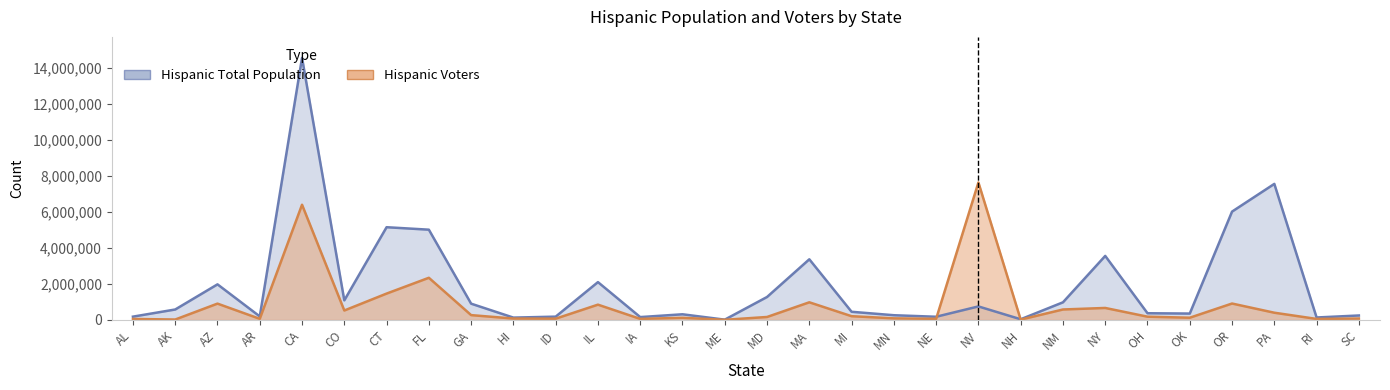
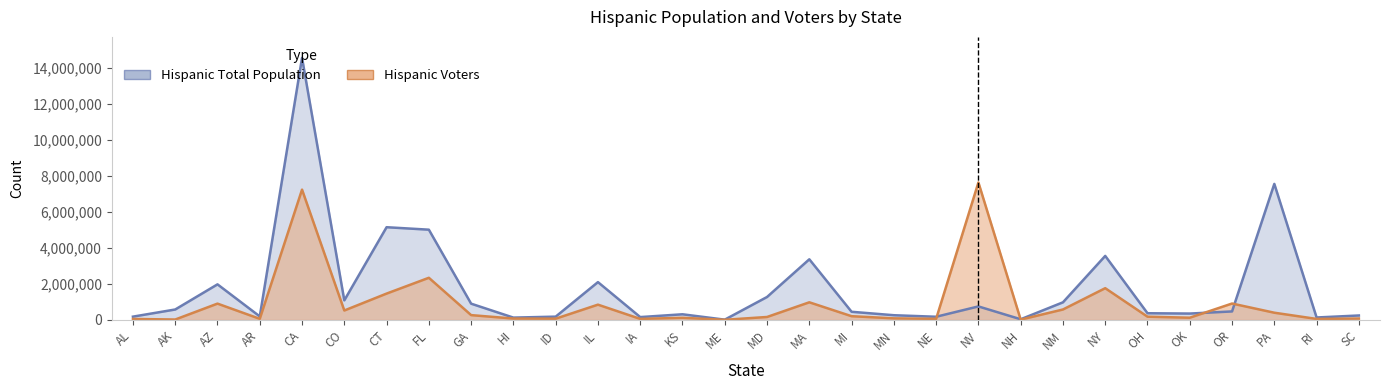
Hispanic Voters, CA: 6,400,000 -> 7,200,000
Hispanic Voters, NY: 700,000 -> 1,800,000
Hispanic Total Population, OR: 6,000,000 -> 500,000
